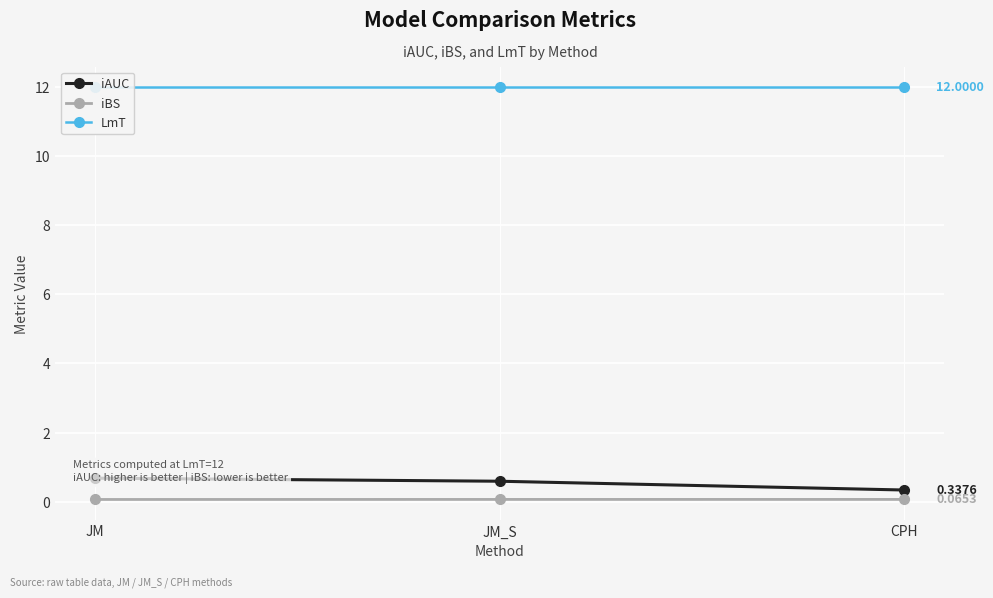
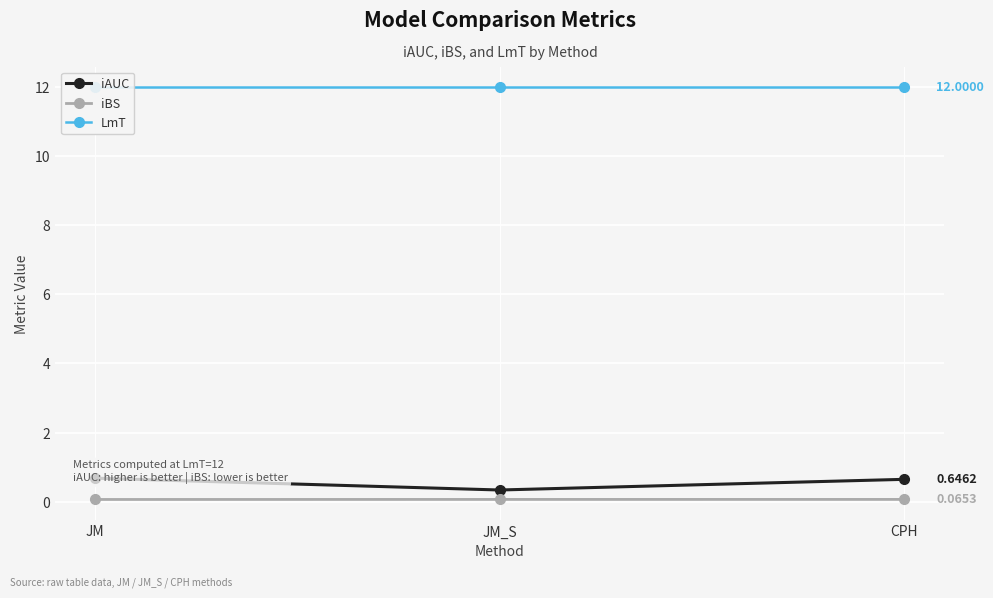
iAUC, JM_S: 0.6 -> 0.3
iAUC, CPH: 0.3376 -> 0.6462
